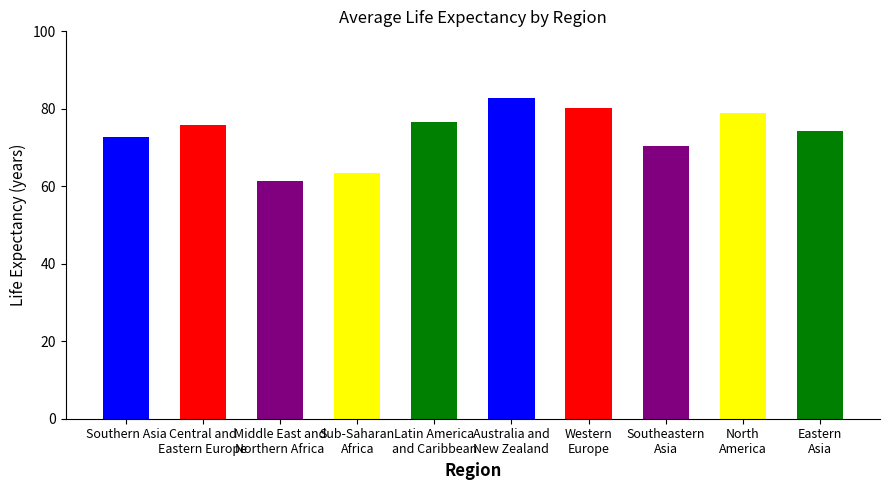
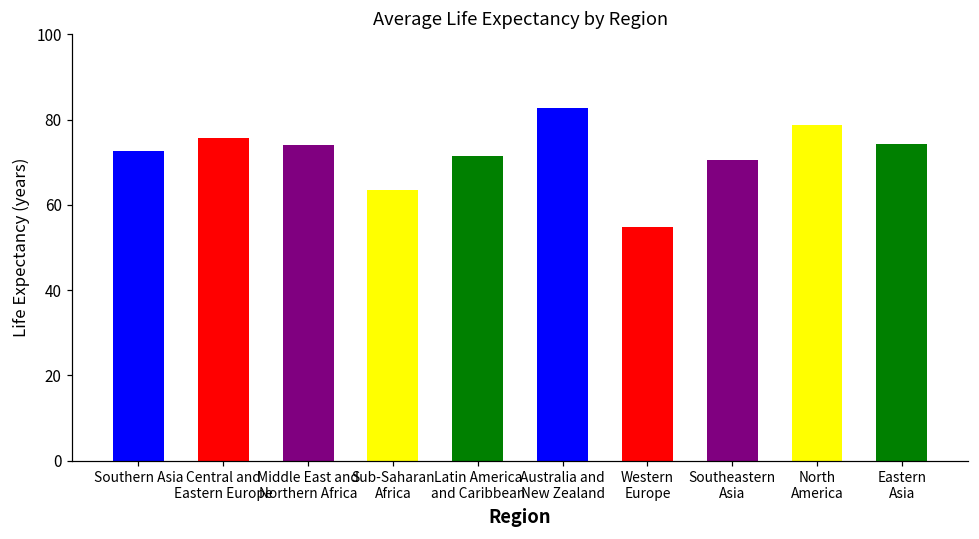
Middle East and Northern Africa: 61 -> 74
Latin America and Caribbean: 77 -> 72
Western Europe: 80 -> 55
